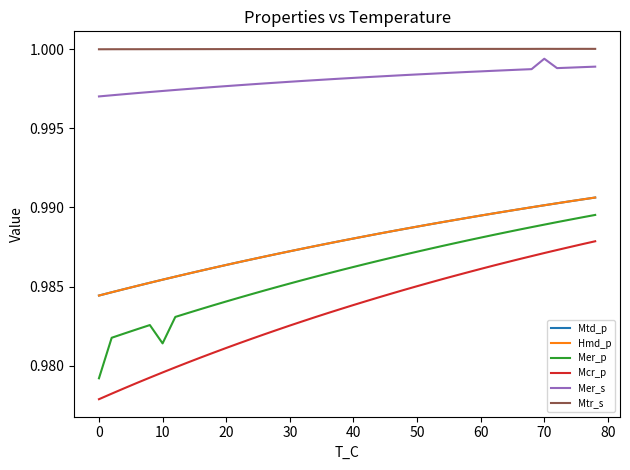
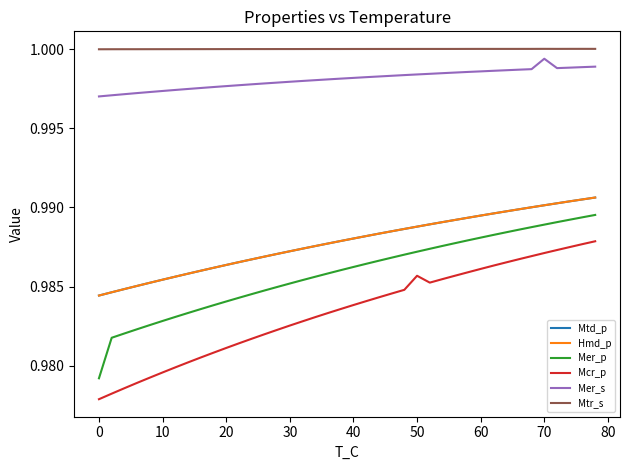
Mer_p, 10: 0.9814 -> 0.9828
Mcr_p, 50: 0.9850 -> 0.9857
